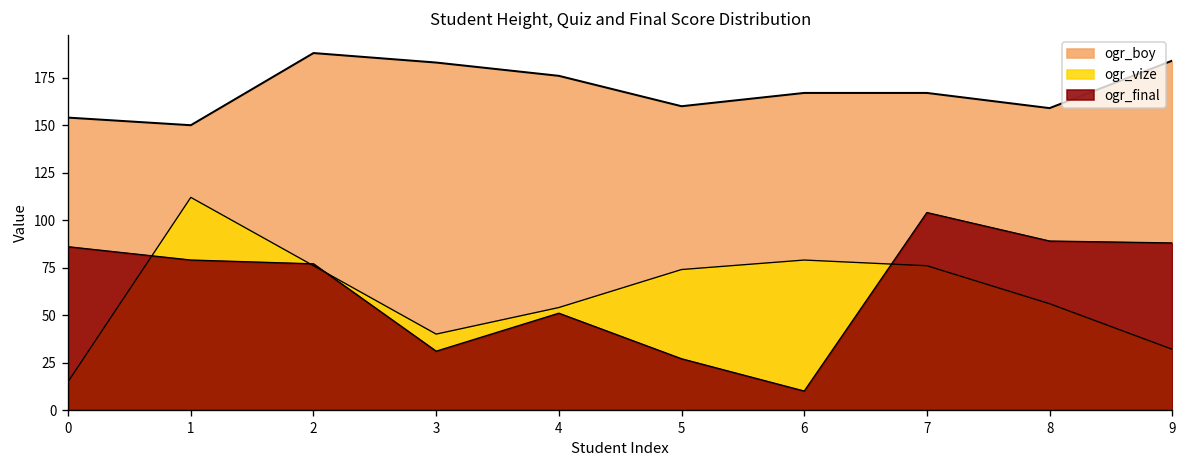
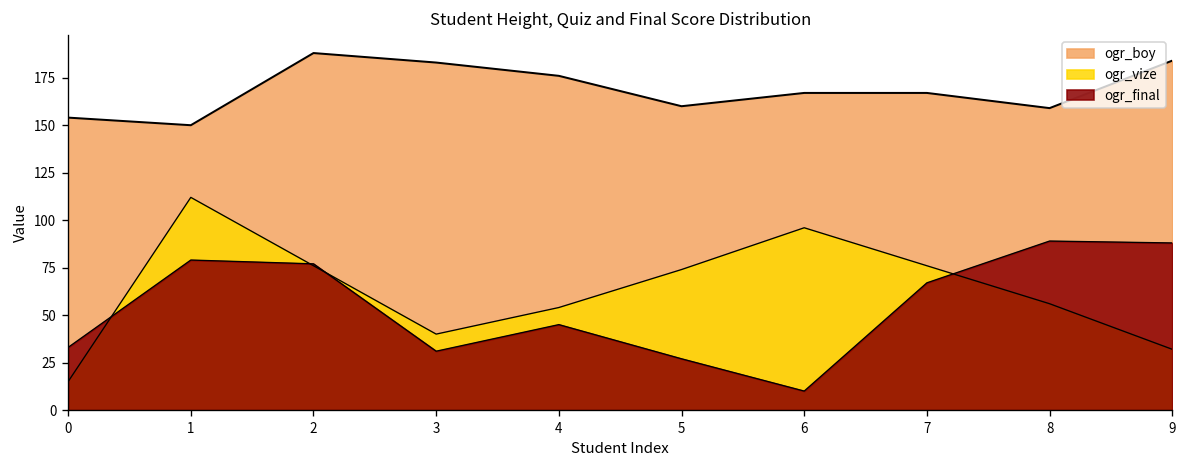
ogr_final, 0: 86 -> 33
ogr_final, 4: 51 -> 45
ogr_vize, 6: 79 -> 96
ogr_final, 7: 104 -> 67
